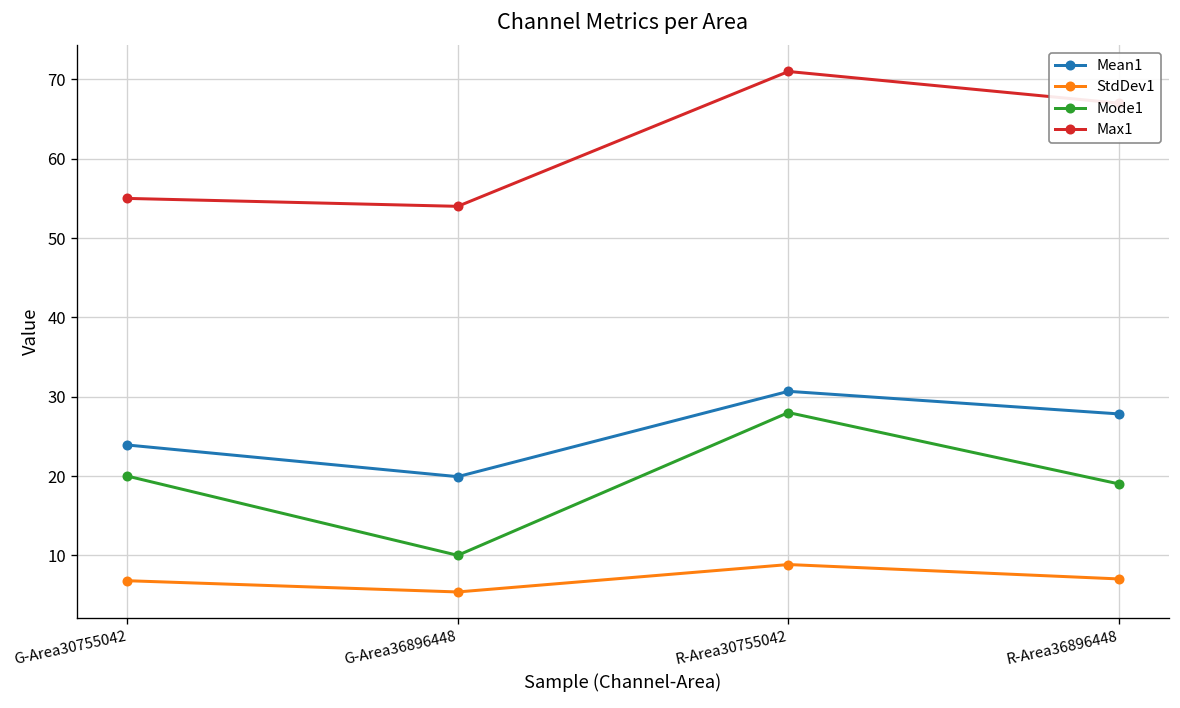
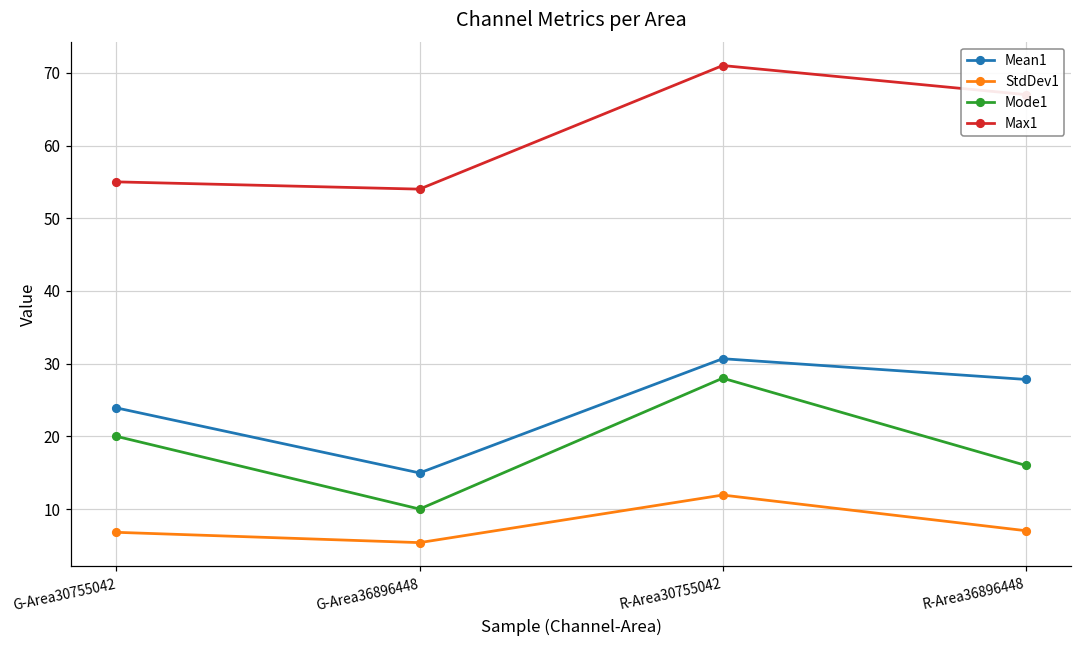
Mean1, G-Area36896448: 20 -> 15
StdDev1, R-Area30755042: 9 -> 12
Mode1, R-Area36896448: 19 -> 16
